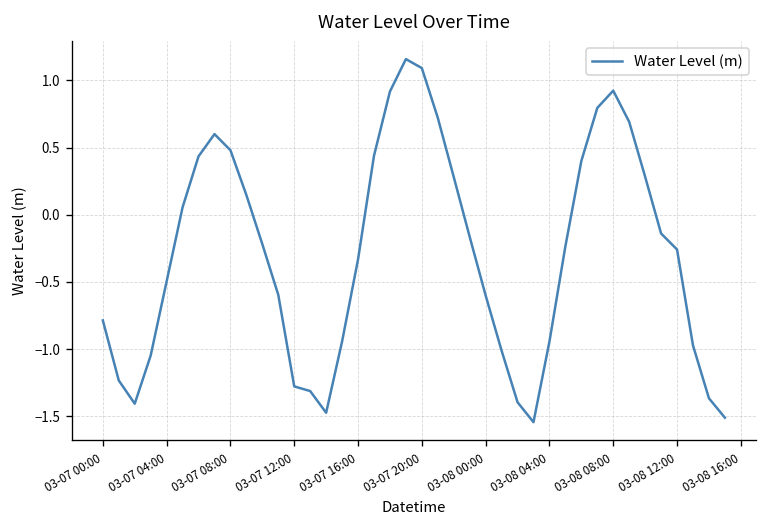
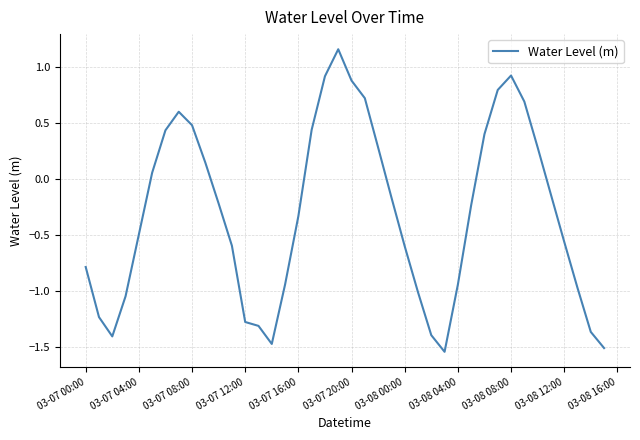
03-07 20:00: 1.09 -> 0.88
03-08 12:00: -0.26 -> -0.56
